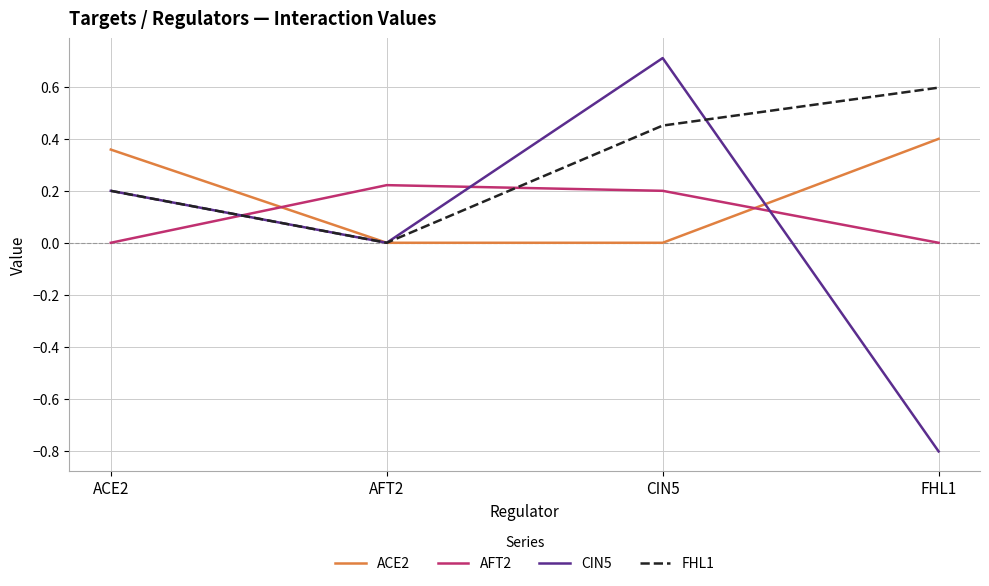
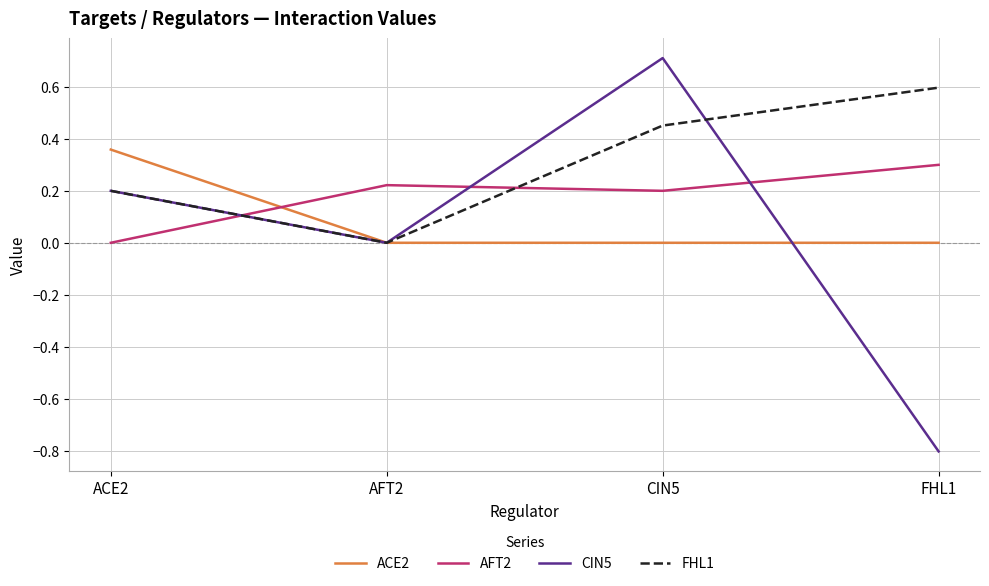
ACE2, FHL1: 0.4 -> 0.0
AFT2, FHL1: 0.0 -> 0.3
